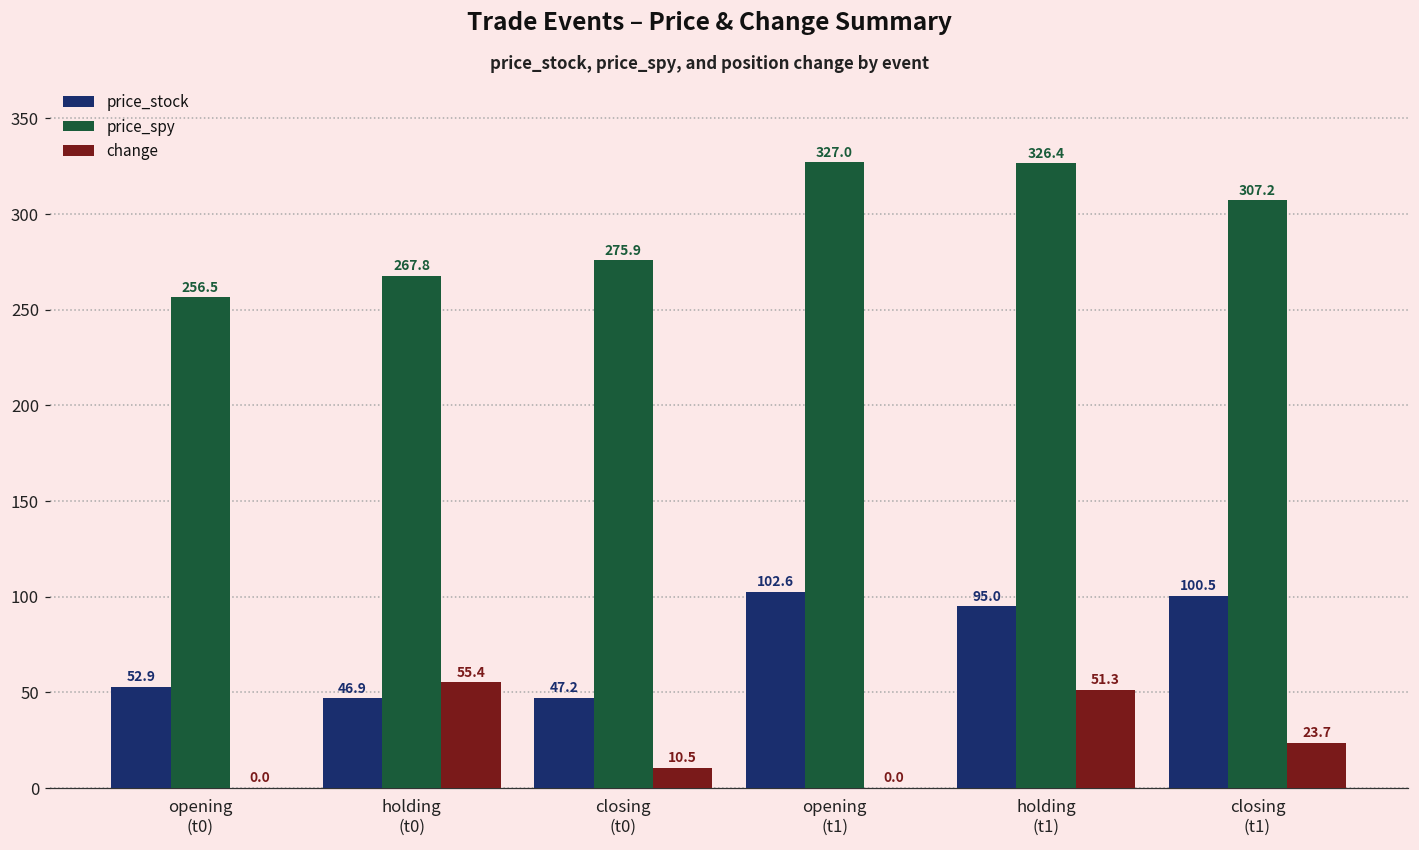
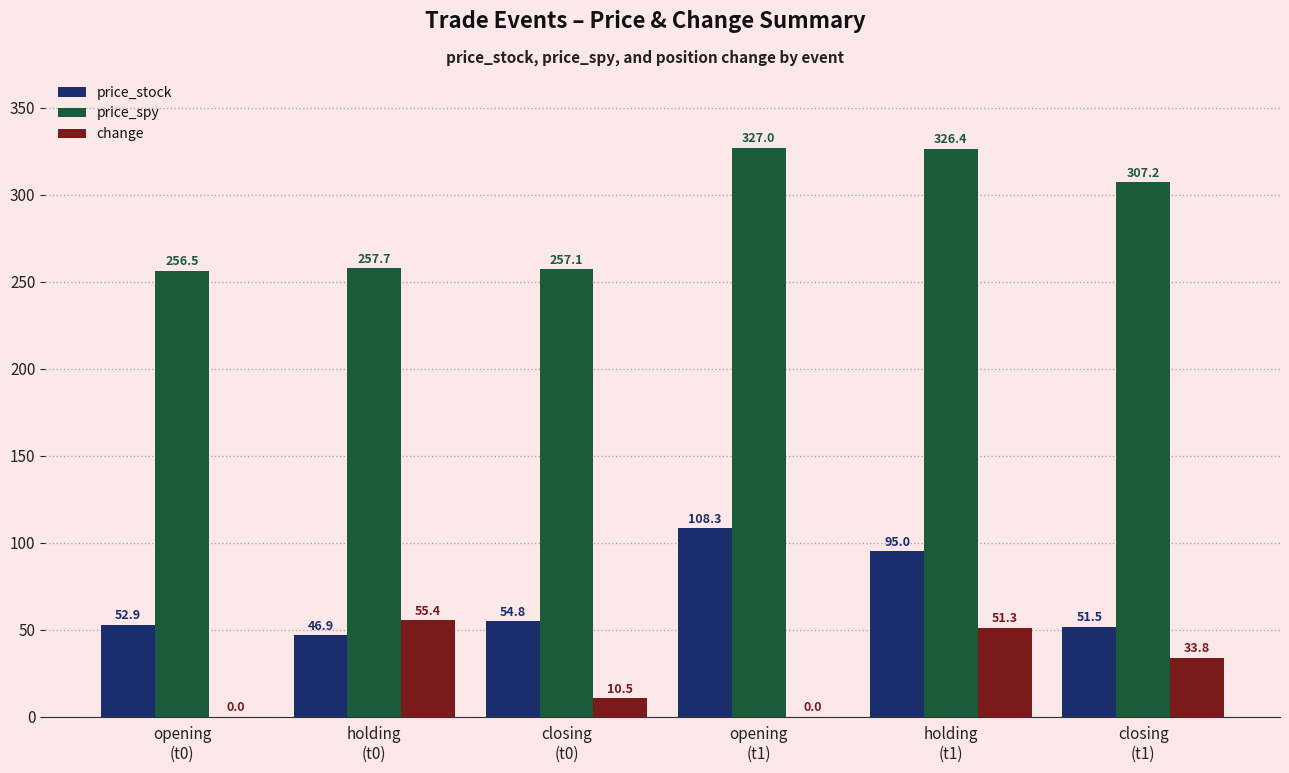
price_spy, holding (t0): 267.8 -> 257.7
price_stock, closing (t0): 47.2 -> 54.8
price_spy, closing (t0): 275.9 -> 257.1
price_stock, opening (t1): 102.6 -> 108.3
price_stock, closing (t1): 100.5 -> 51.5
change, closing (t1): 23.7 -> 33.8
